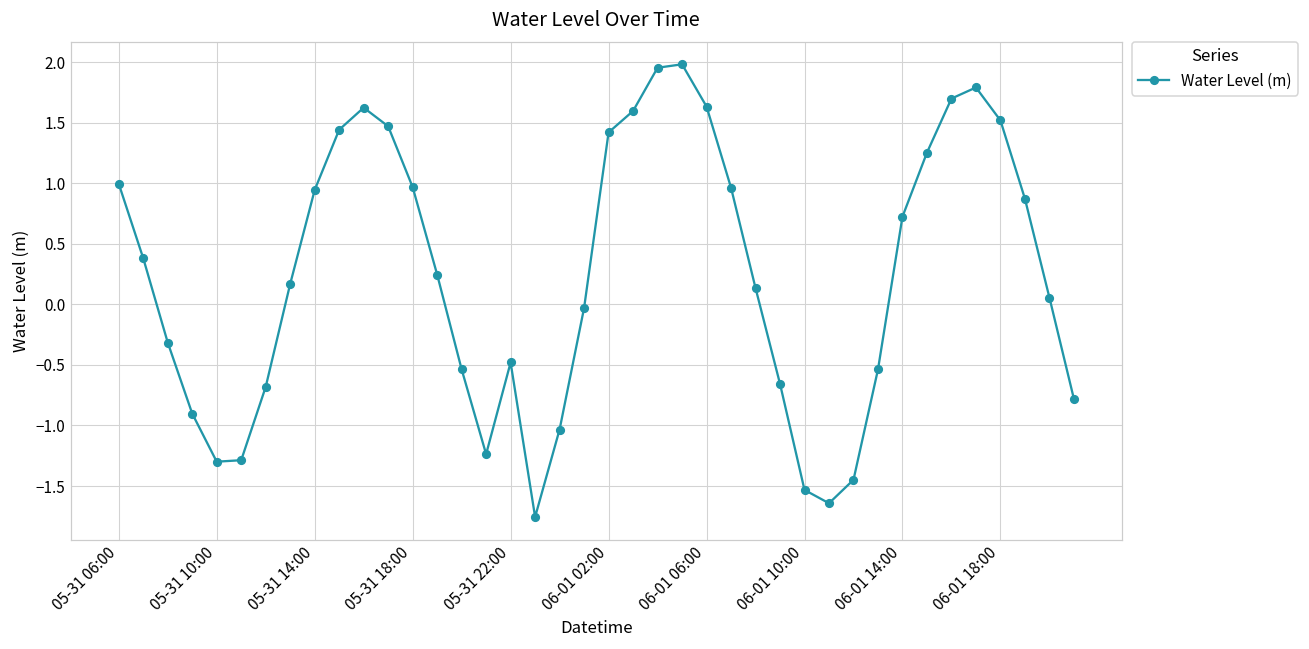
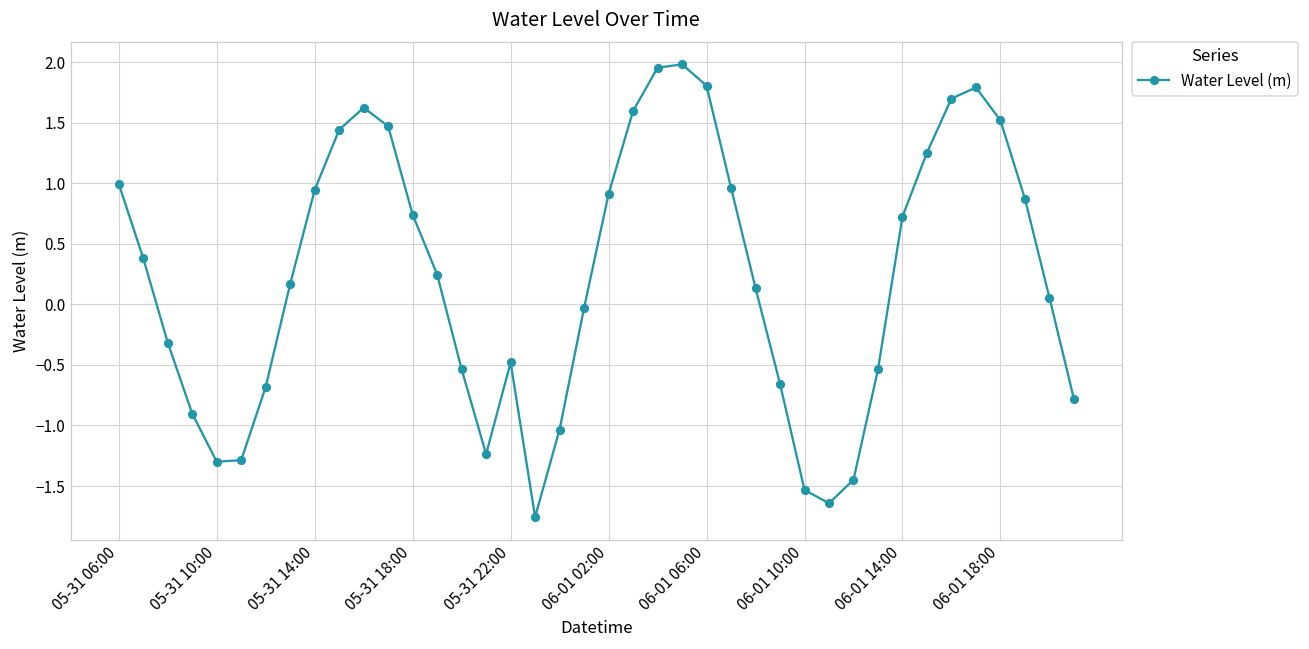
05-31 18:00: 0.97 -> 0.74
06-01 02:00: 1.42 -> 0.91
06-01 06:00: 1.63 -> 1.81
